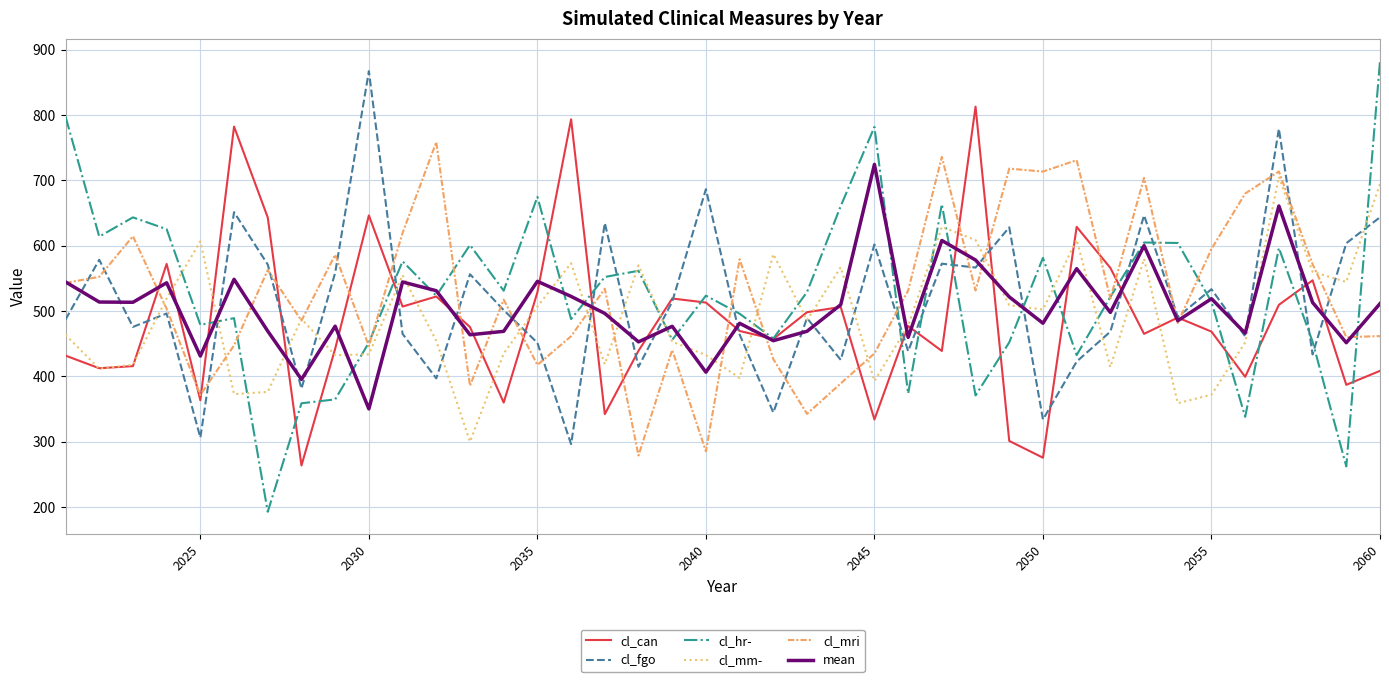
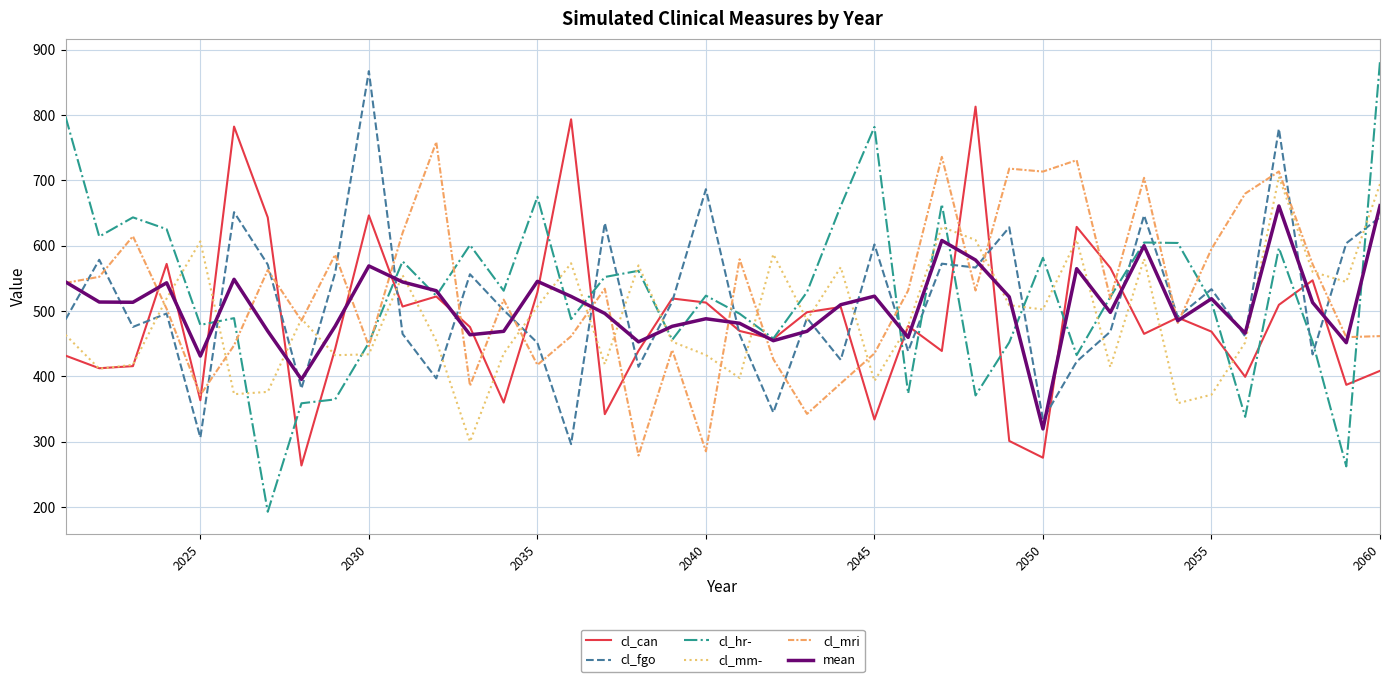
mean, 2030: 350 -> 570
mean, 2040: 410 -> 490
mean, 2045: 720 -> 520
mean, 2050: 480 -> 320
mean, 2060: 510 -> 660
